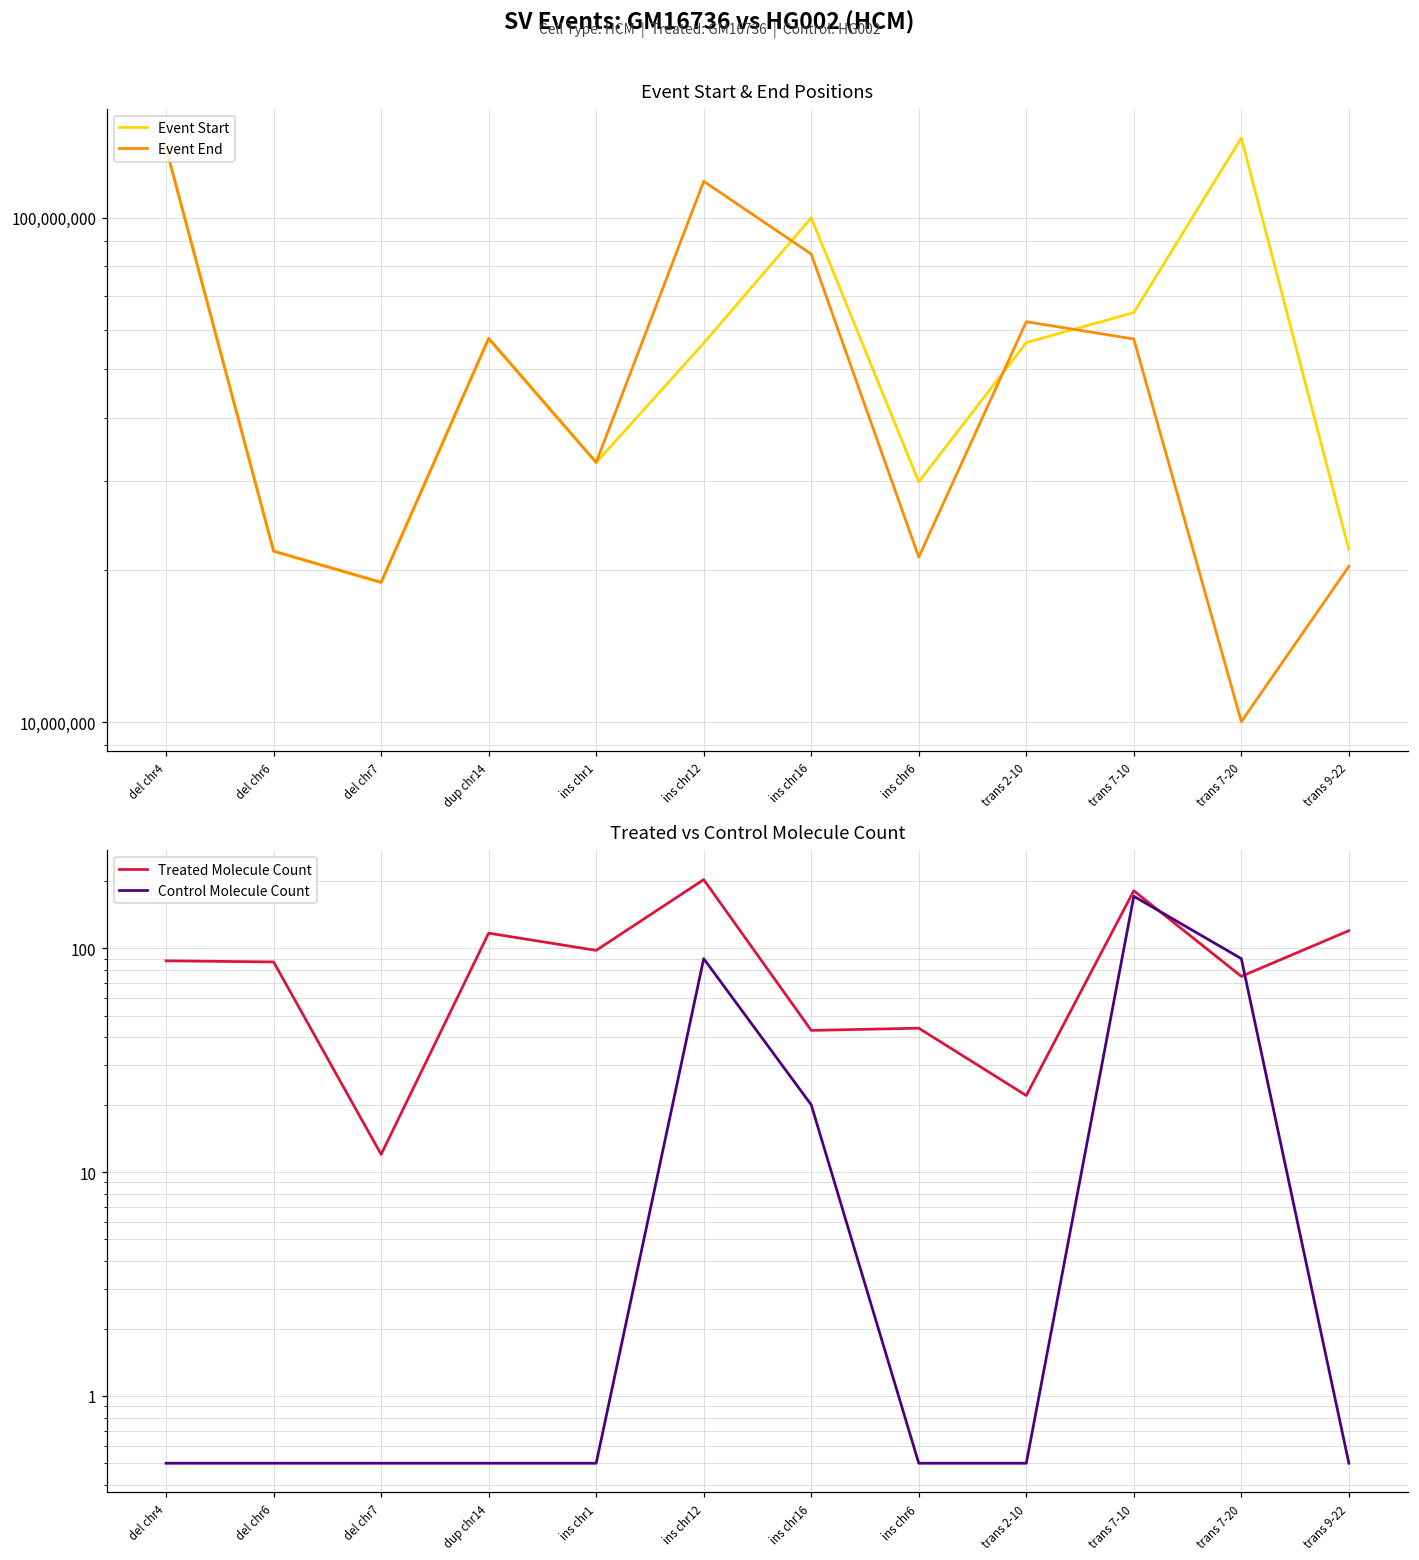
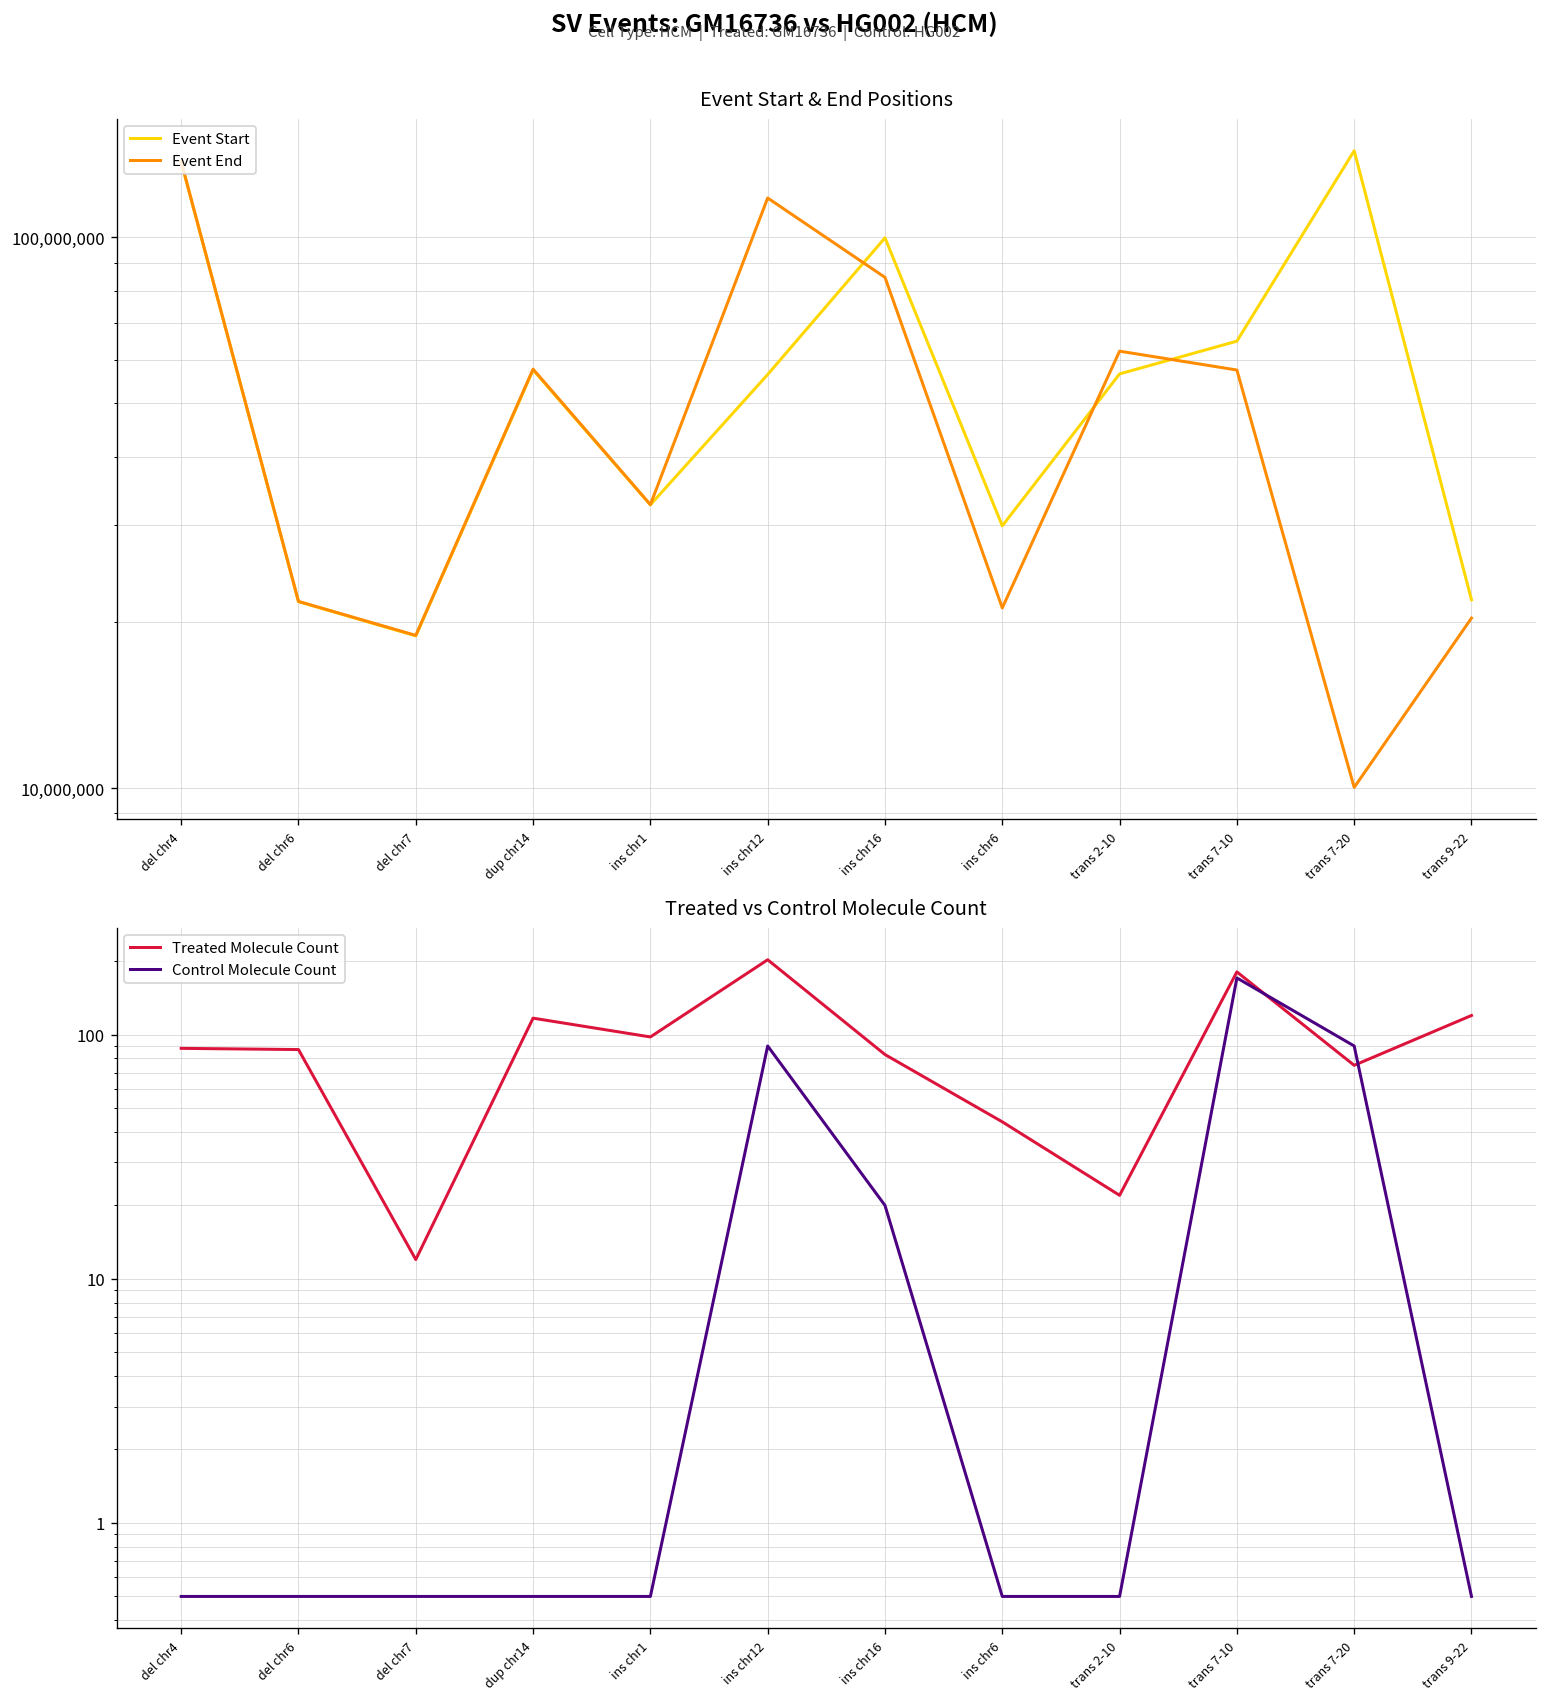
Treated vs Control Molecule Count, Treated Molecule Count, ins chr16: 43 -> 83
